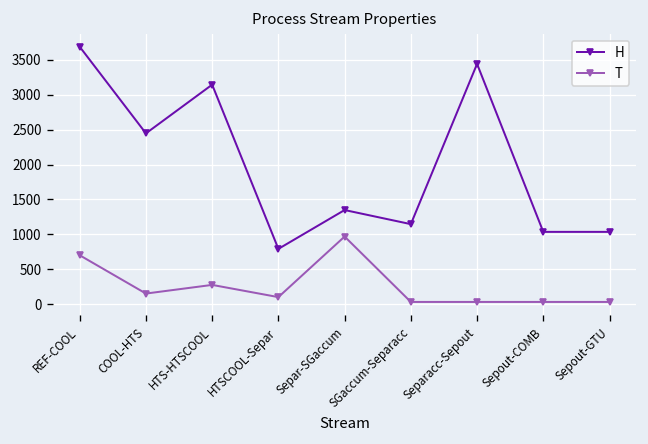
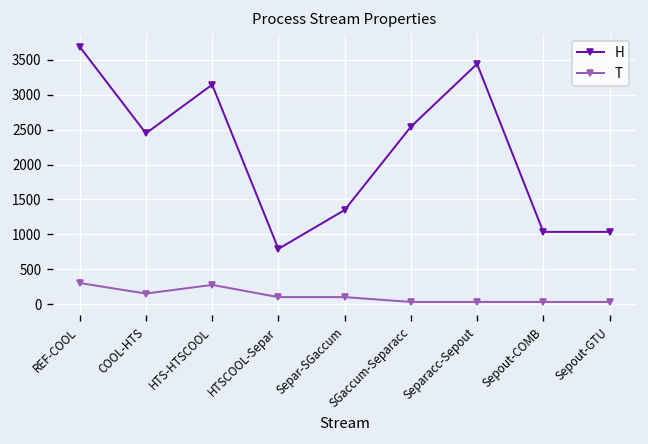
T, REF-COOL: 700 -> 300
T, Separ-SGaccum: 1000 -> 100
H, SGaccum-Separacc: 1100 -> 2500
